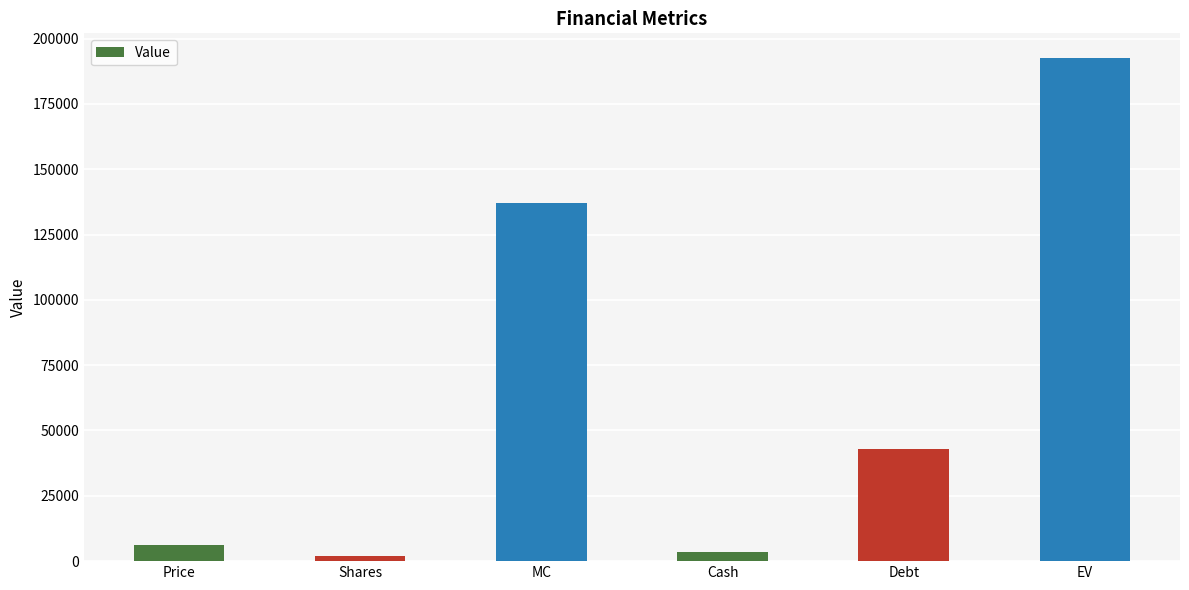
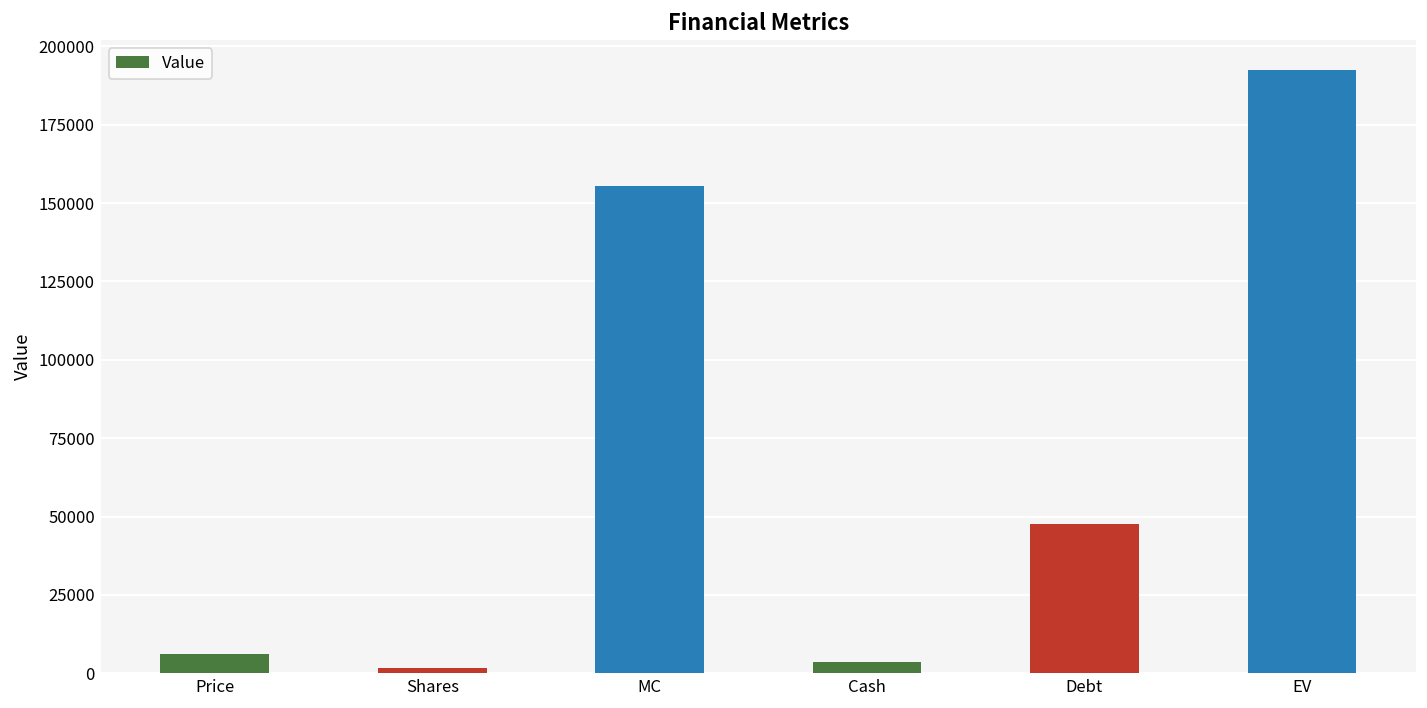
MC: 137000 -> 155000
Debt: 43000 -> 48000
